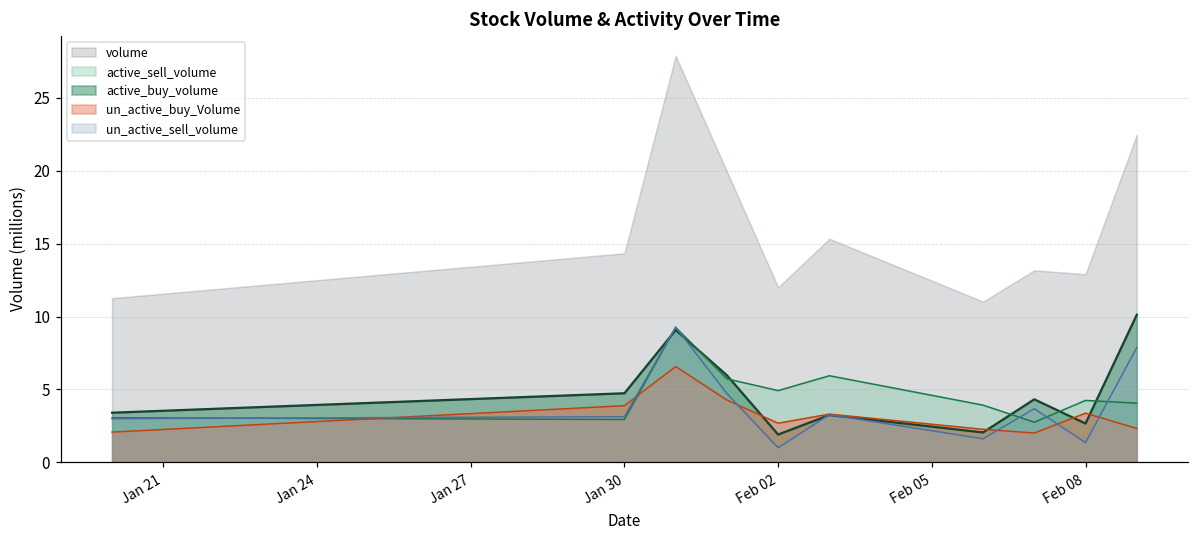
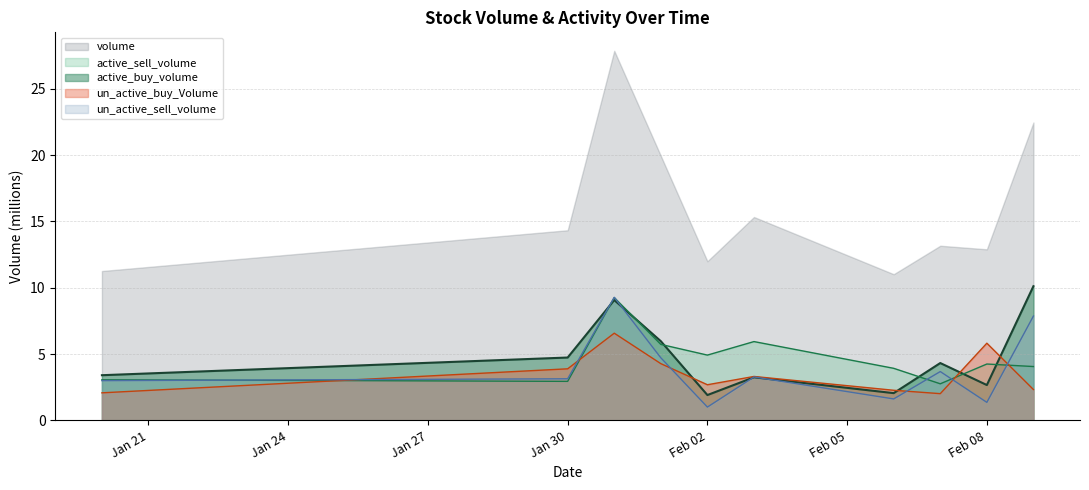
un_active_buy_Volume, Feb 08: 3.4 -> 5.8
